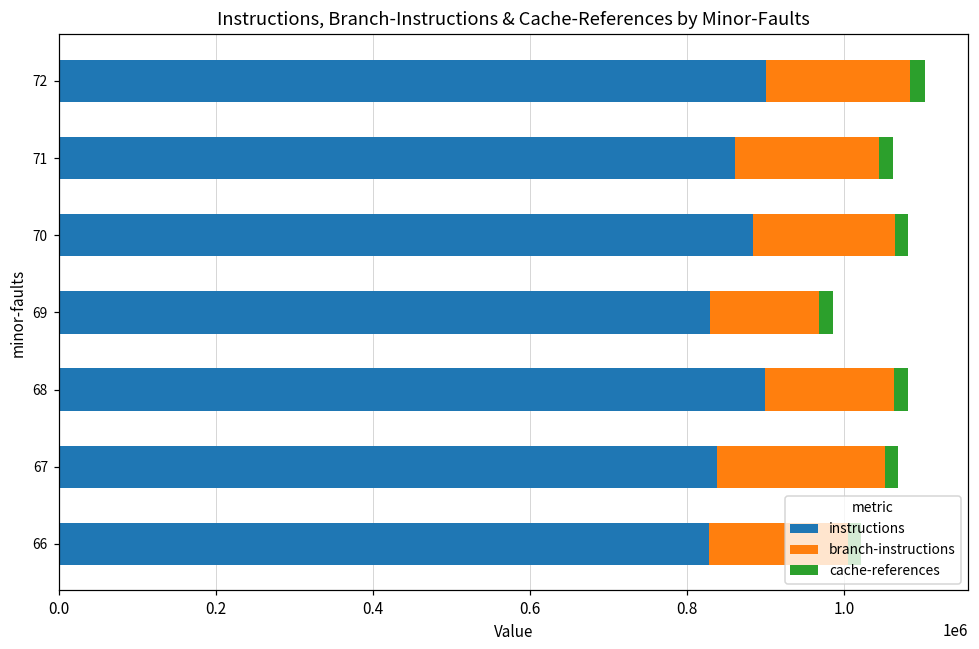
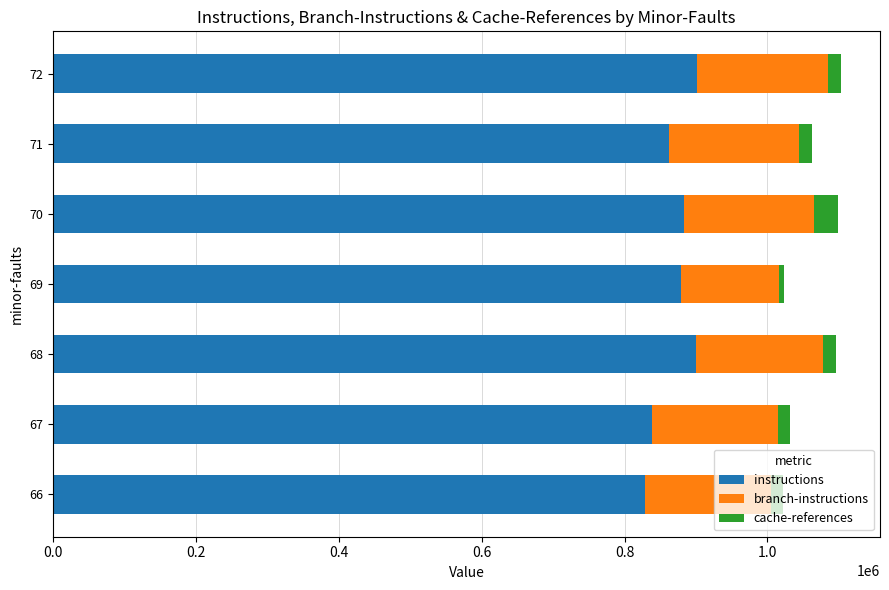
cache-references, 70: 20000 -> 30000
instructions, 69: 830000 -> 880000
cache-references, 69: 20000 -> 10000
branch-instructions, 68: 160000 -> 180000
branch-instructions, 67: 210000 -> 180000
